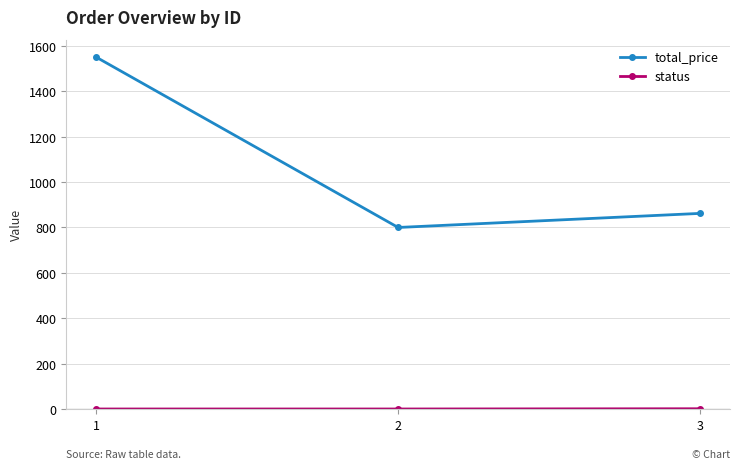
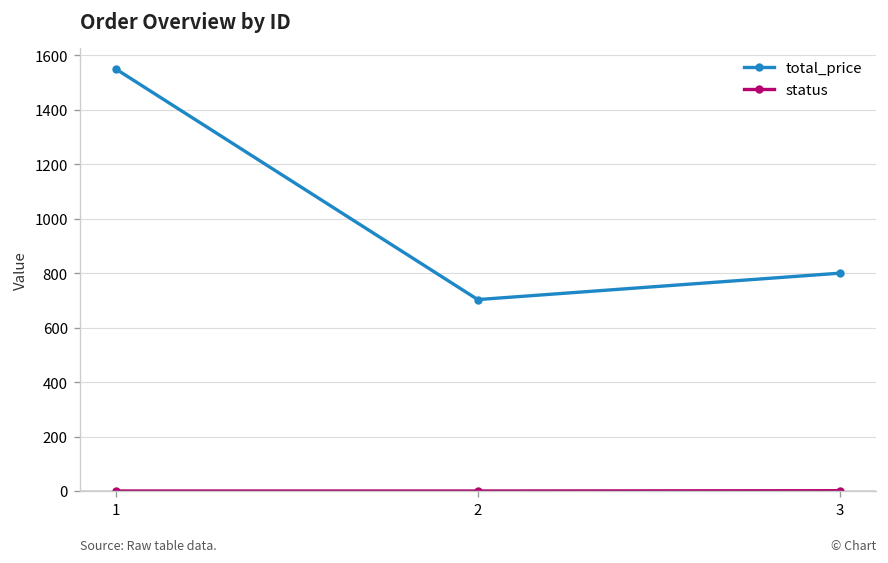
total_price, 2: 800 -> 700
total_price, 3: 860 -> 800
